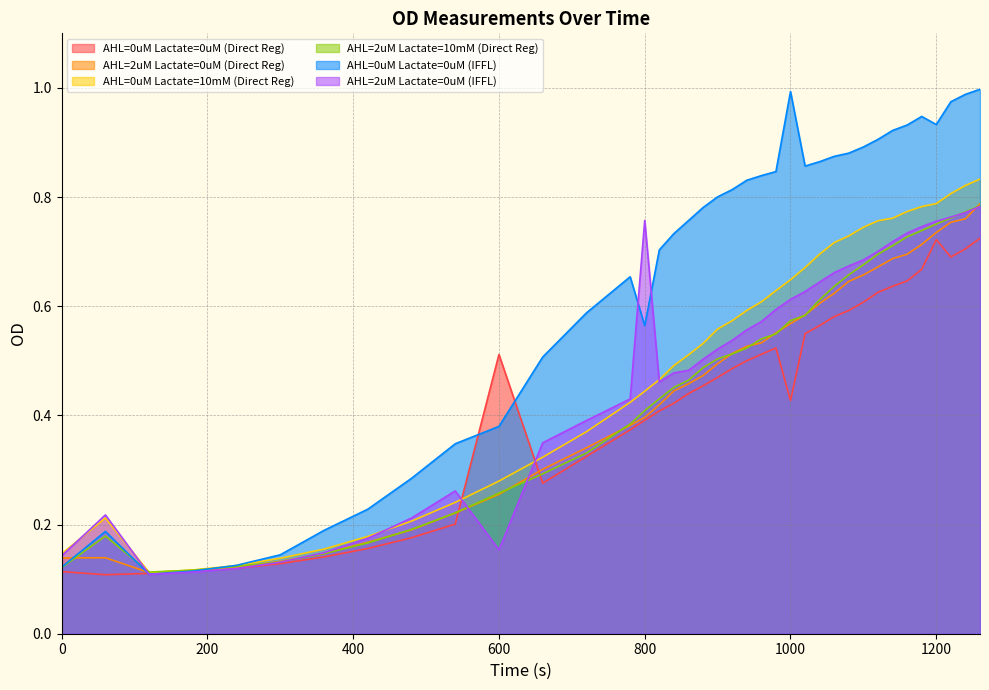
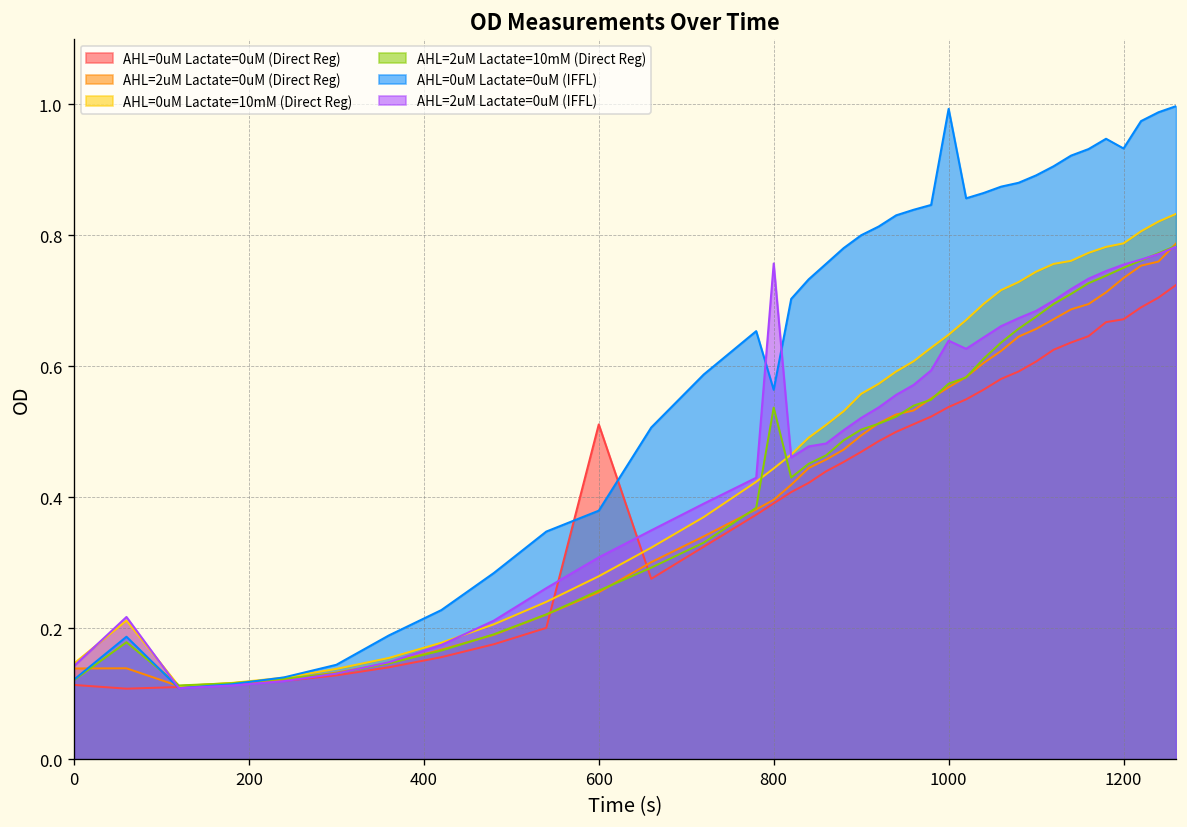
AHL=2uM Lactate=0uM (IFFL), 600: 0.15 -> 0.31
AHL=2uM Lactate=10mM (Direct Reg), 800: 0.41 -> 0.54
AHL=0uM Lactate=0uM (Direct Reg), 1000: 0.43 -> 0.54
AHL=2uM Lactate=0uM (IFFL), 1000: 0.61 -> 0.64
AHL=0uM Lactate=0uM (Direct Reg), 1200: 0.72 -> 0.67
